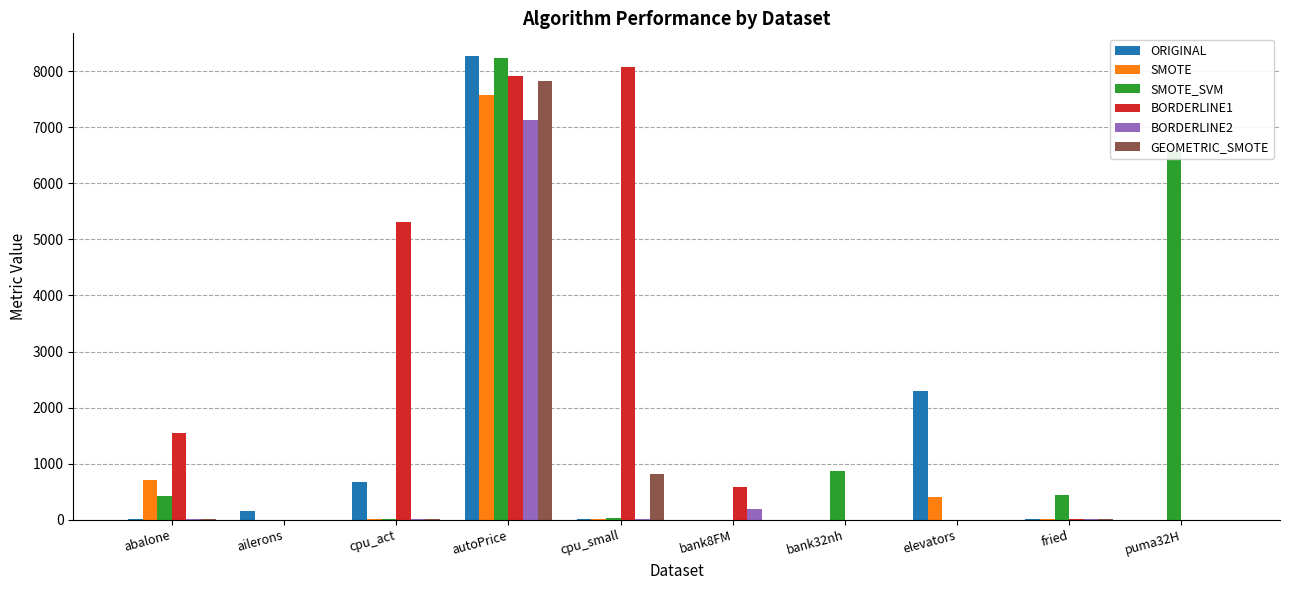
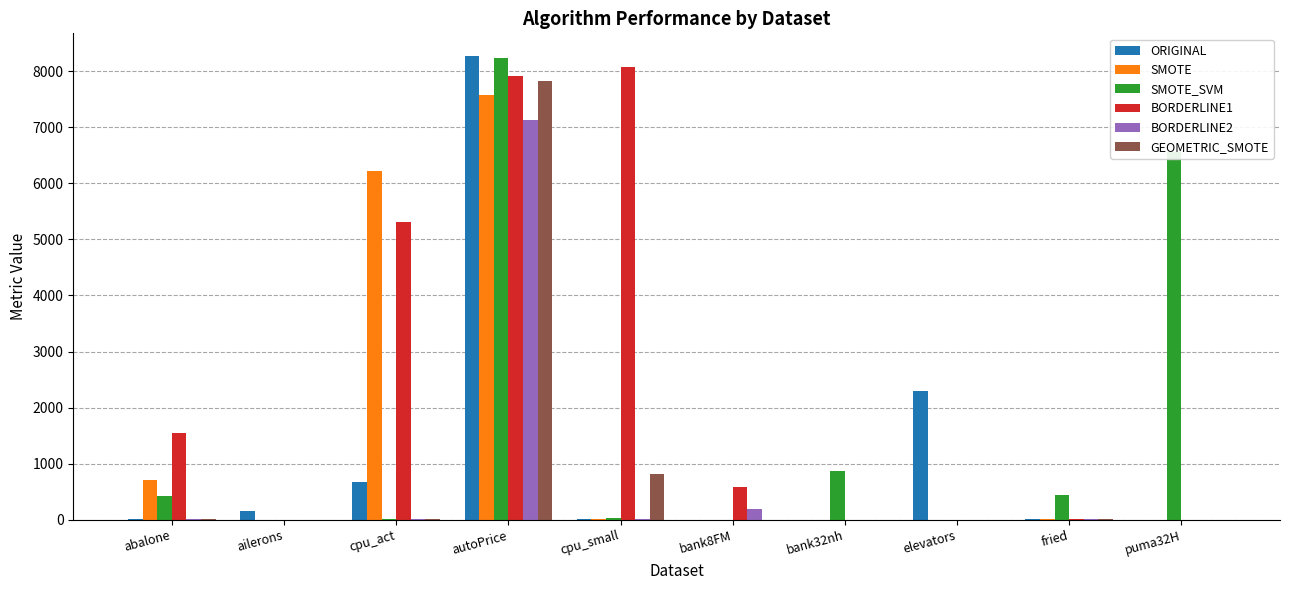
SMOTE, cpu_act: 0 -> 6200
SMOTE, elevators: 400 -> 0
